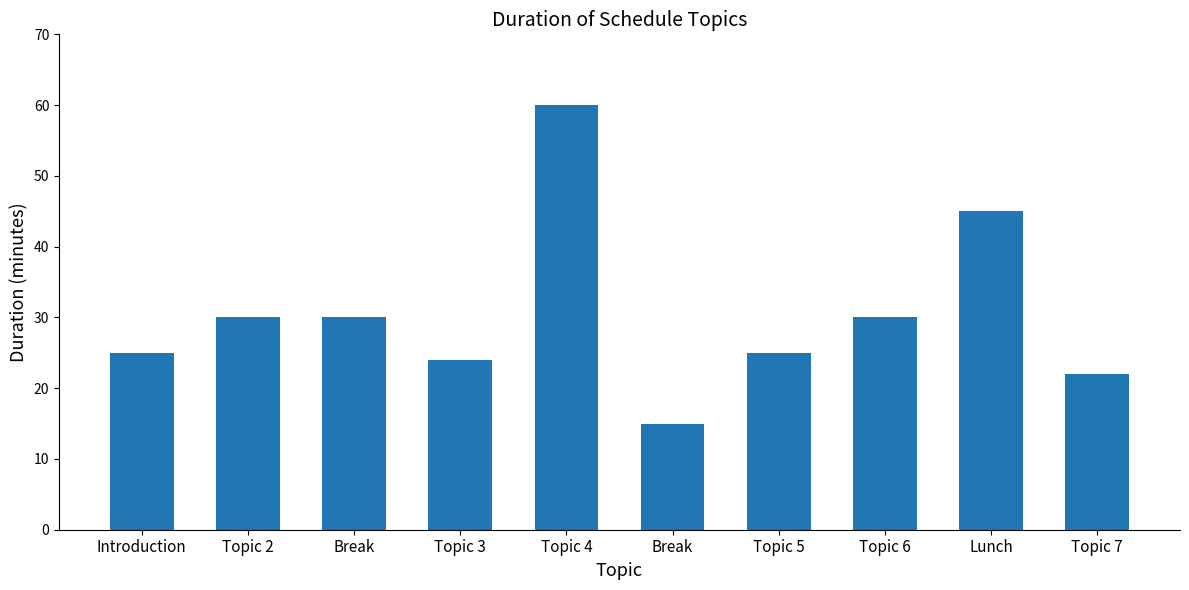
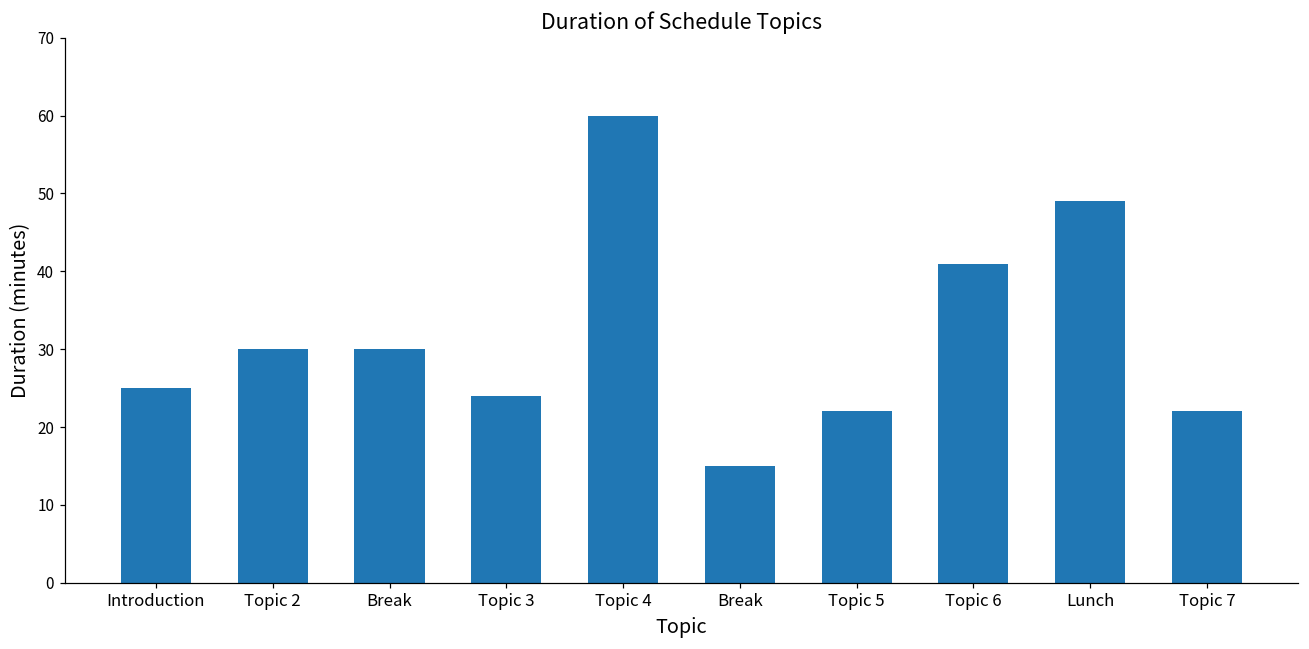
Topic 5: 25 -> 22
Topic 6: 30 -> 41
Lunch: 45 -> 49
